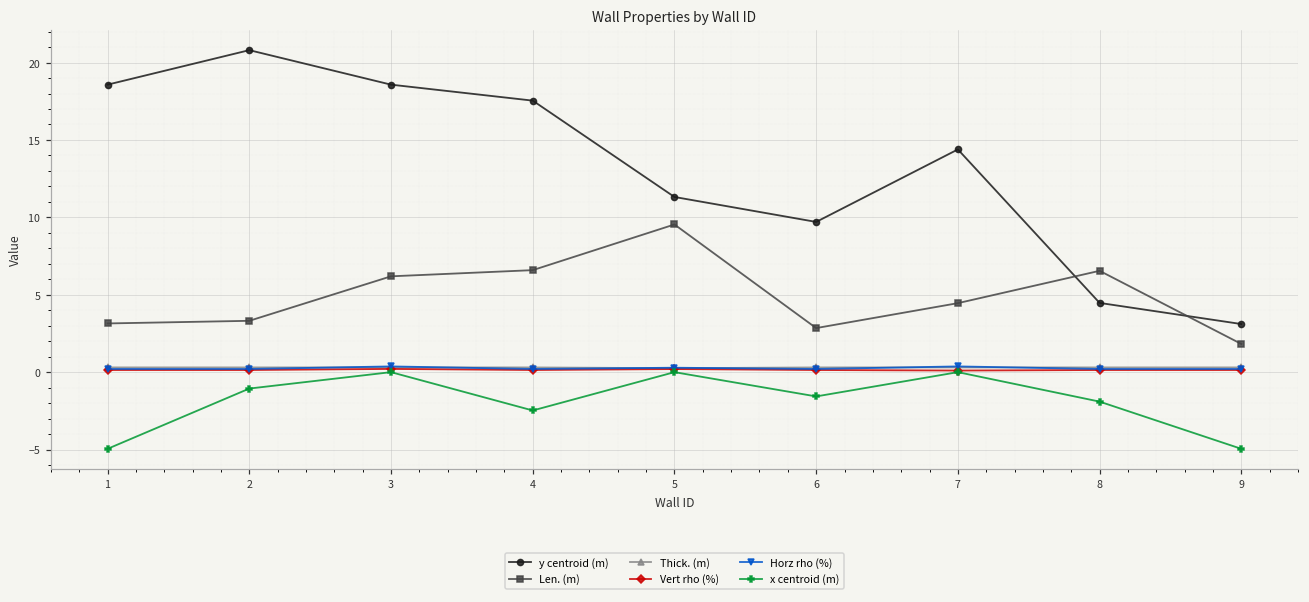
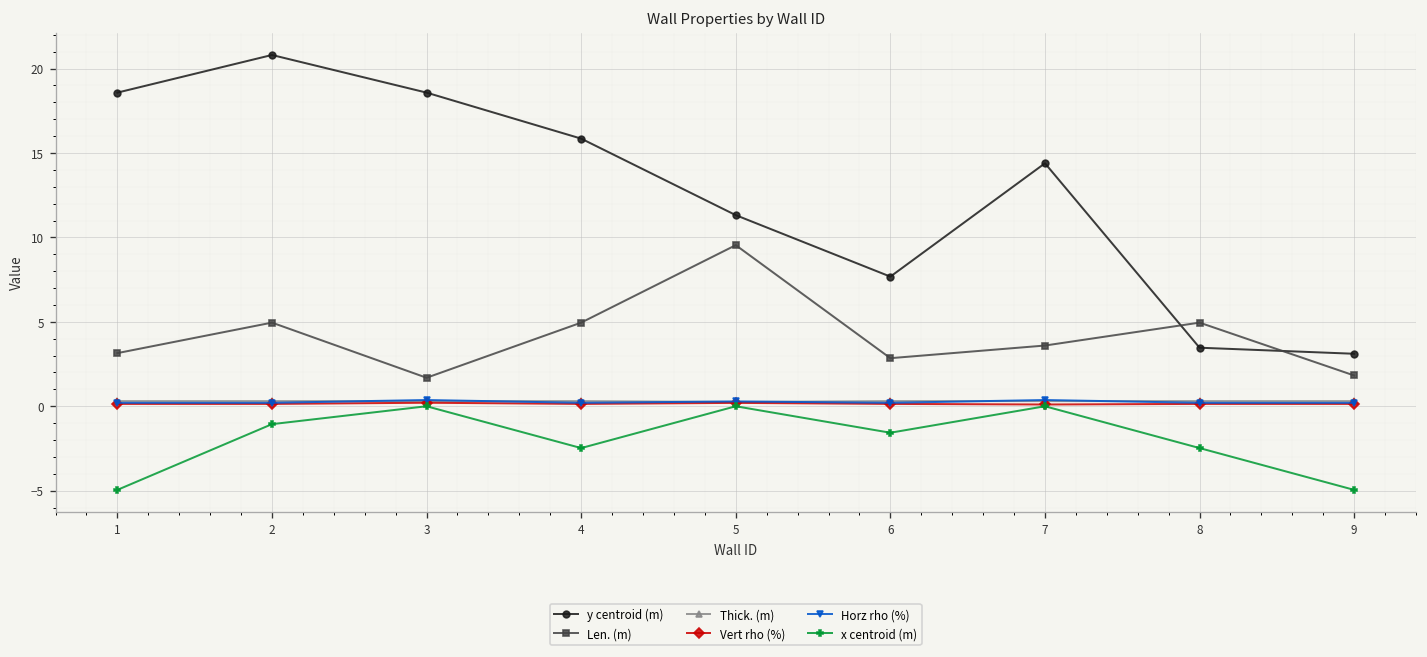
Len. (m), 2: 3.3 -> 5.0
Len. (m), 3: 6.2 -> 1.7
y centroid (m), 4: 17.5 -> 15.8
Len. (m), 4: 6.6 -> 5.0
y centroid (m), 6: 9.7 -> 7.7
Len. (m), 7: 4.5 -> 3.6
y centroid (m), 8: 4.5 -> 3.5
Len. (m), 8: 6.5 -> 5.0
x centroid (m), 8: -1.9 -> -2.5
